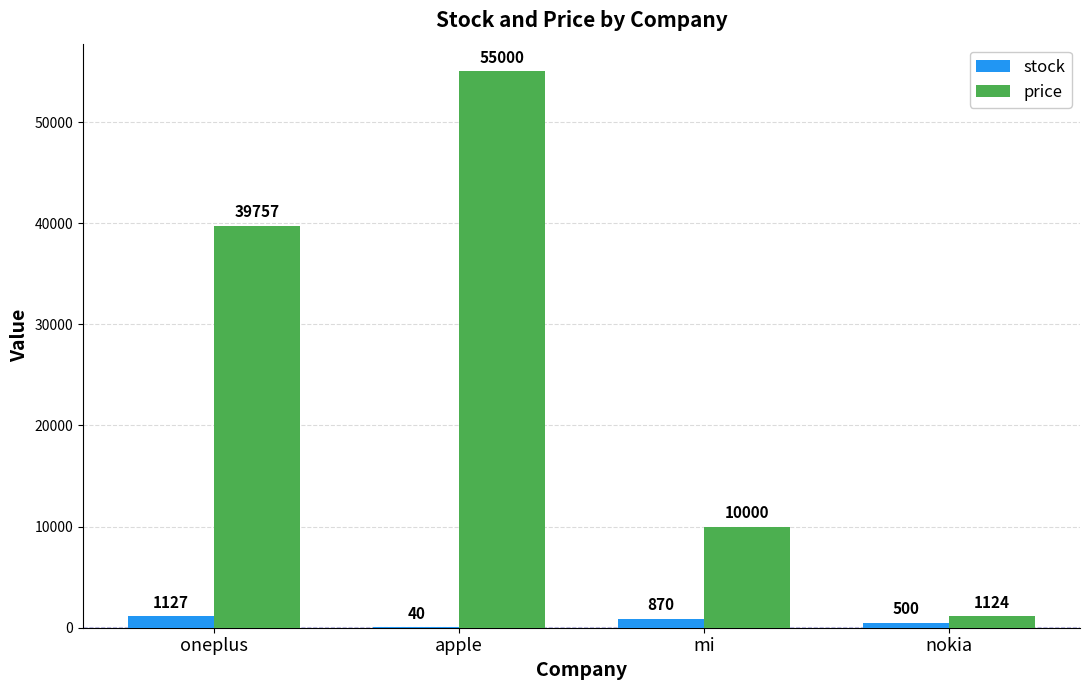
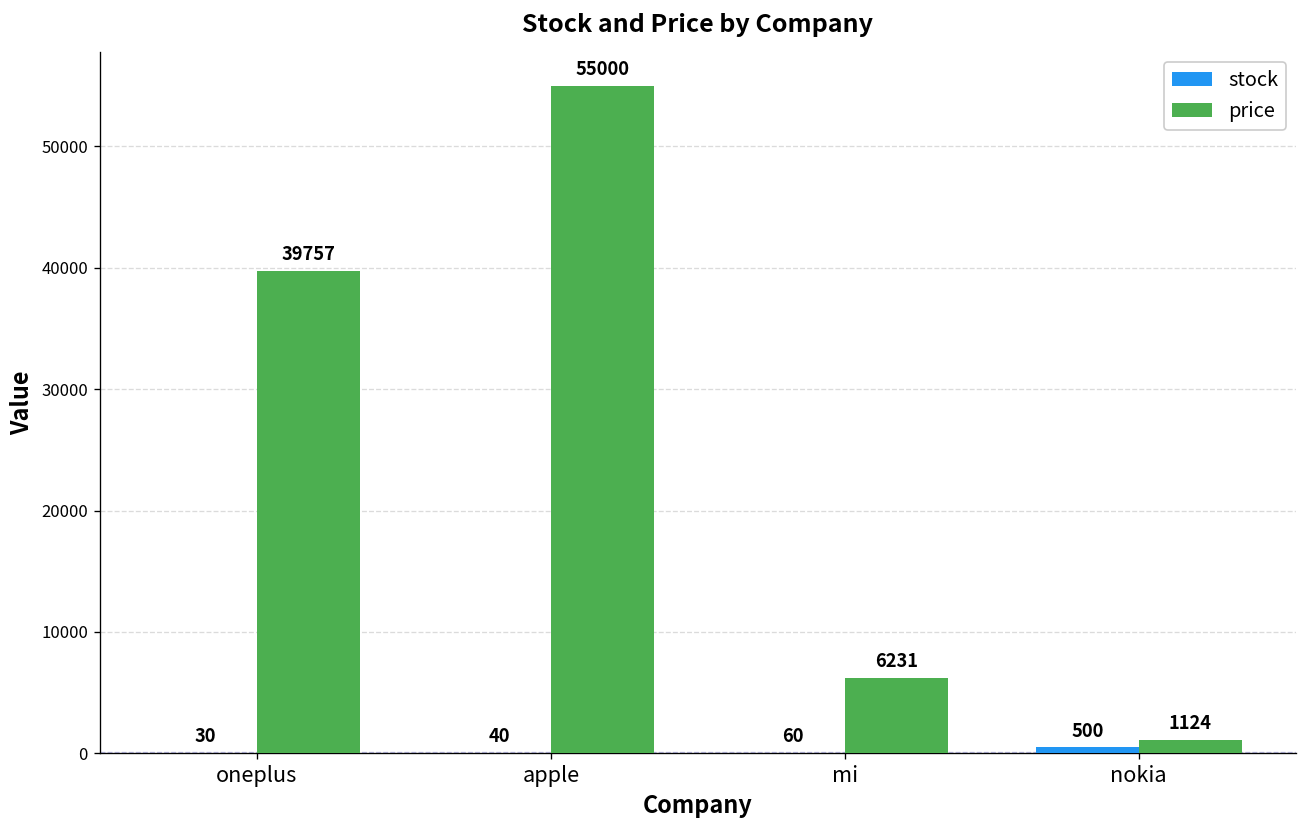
stock, oneplus: 1127 -> 30
stock, mi: 870 -> 60
price, mi: 10000 -> 6231
